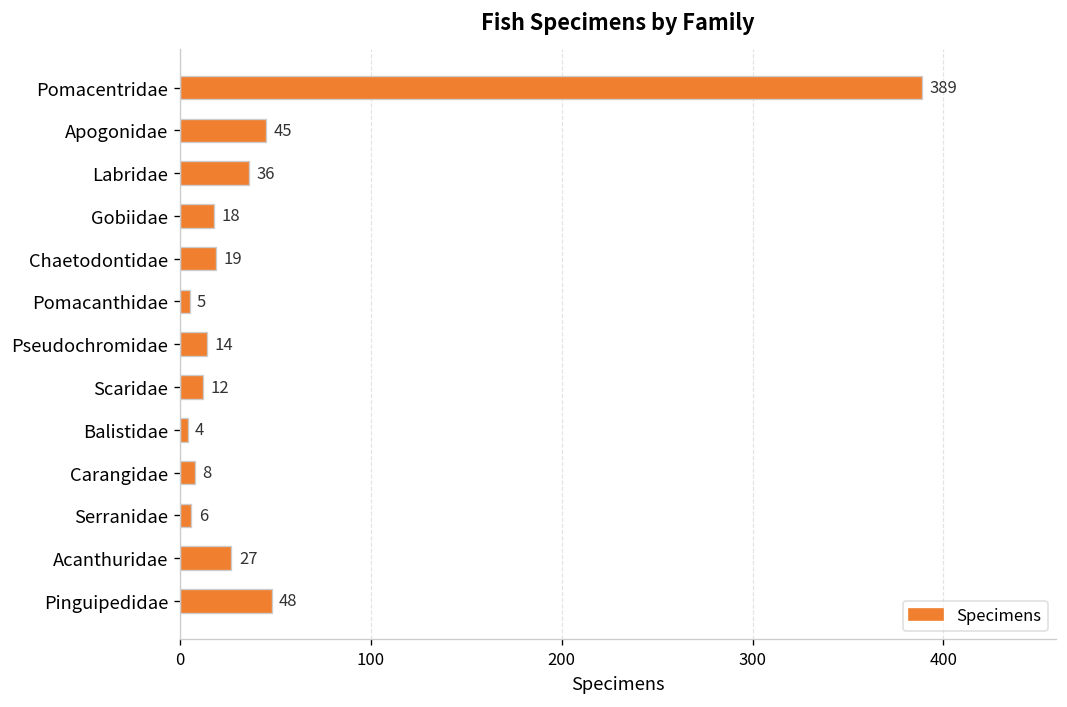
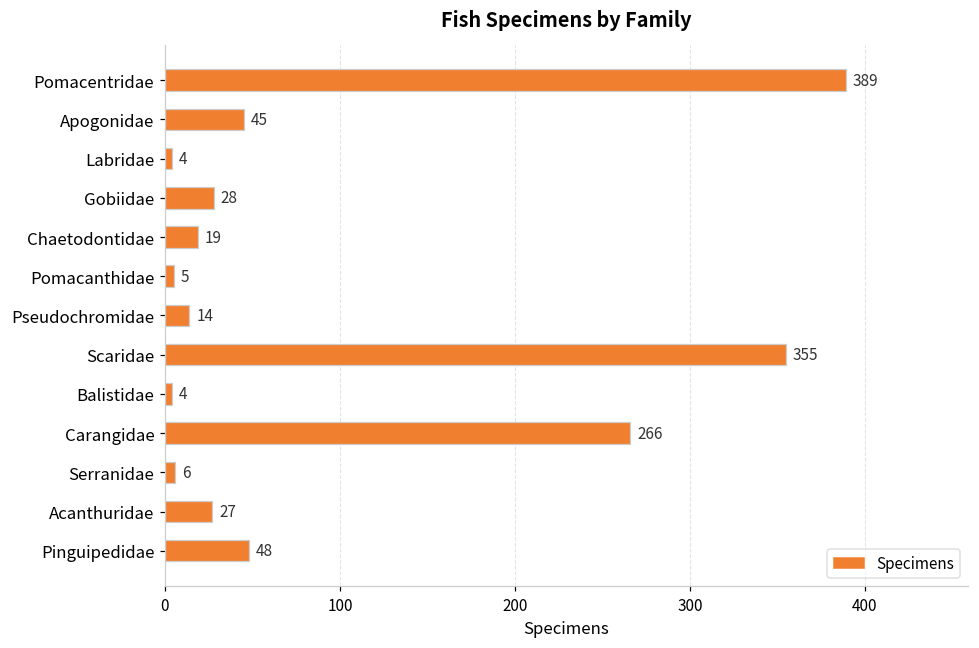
Labridae: 36 -> 4
Gobiidae: 18 -> 28
Scaridae: 12 -> 355
Carangidae: 8 -> 266
